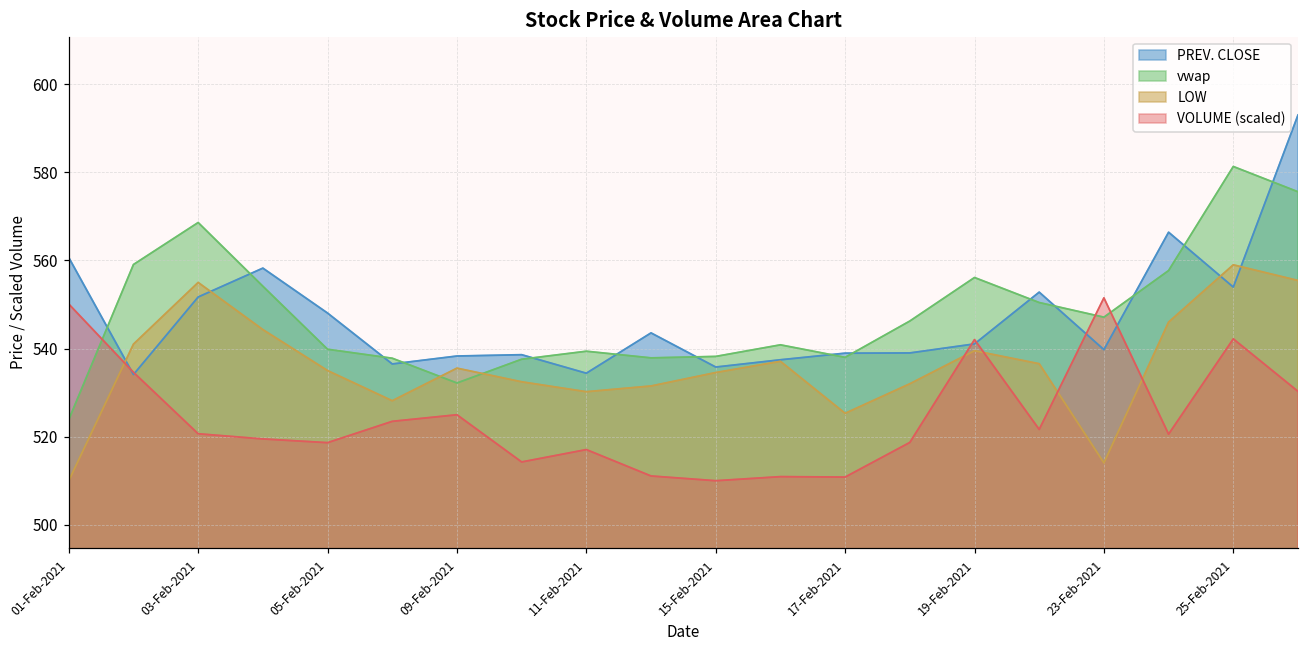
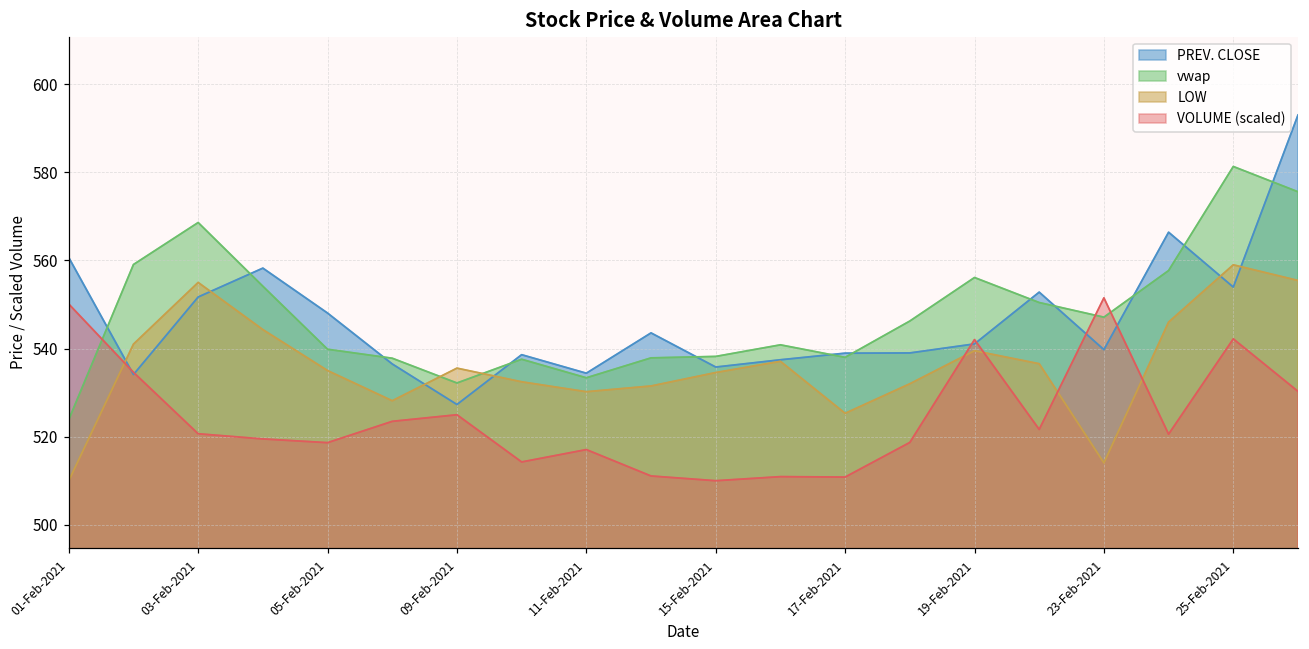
PREV. CLOSE, 09-Feb-2021: 538 -> 527
vwap, 11-Feb-2021: 539 -> 533
